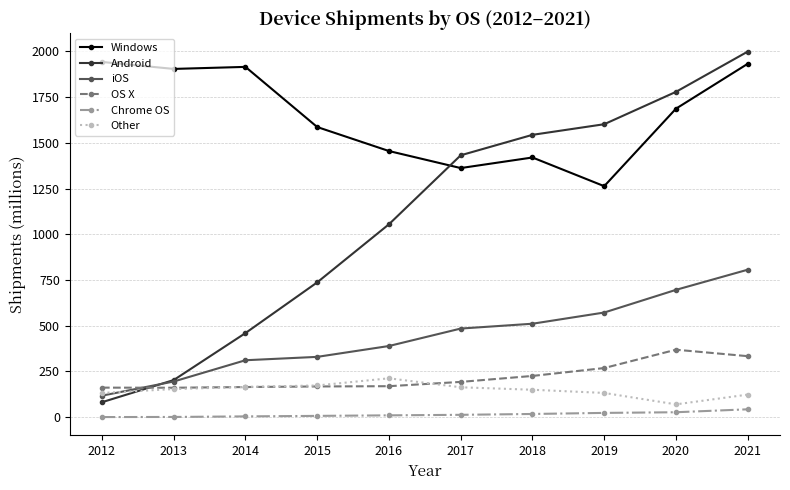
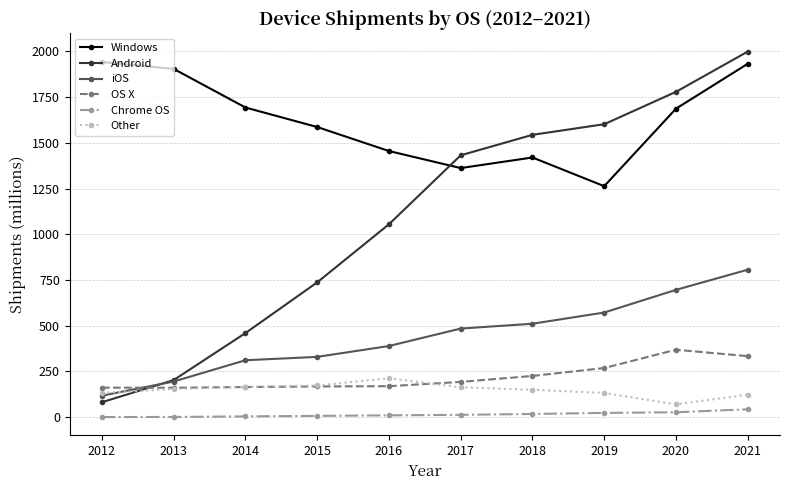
Windows, 2014: 1920 -> 1690
